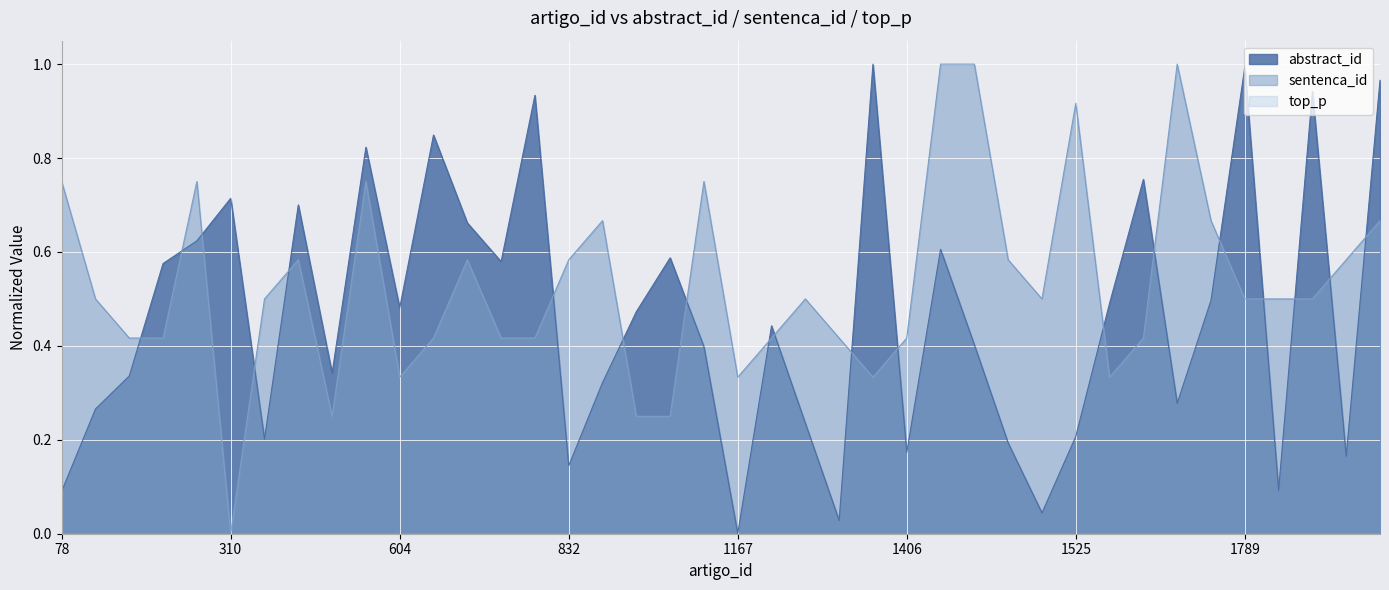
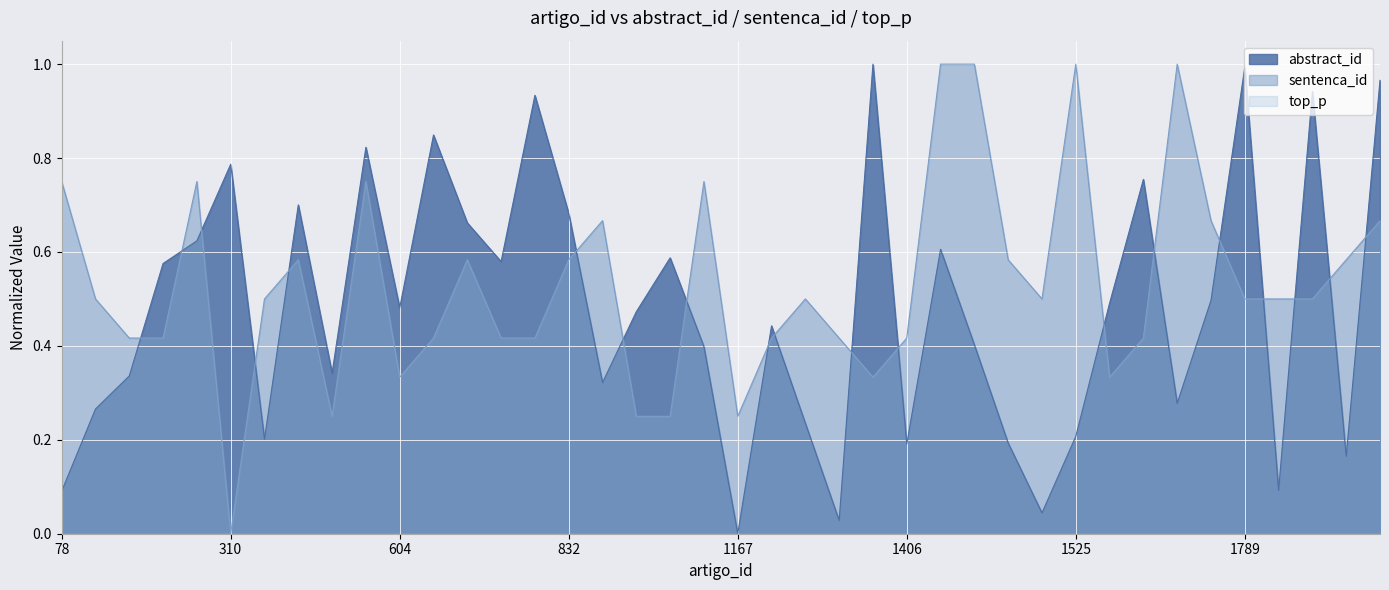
abstract_id, 310: 0.71 -> 0.79
abstract_id, 832: 0.14 -> 0.68
sentenca_id, 1167: 0.33 -> 0.25
abstract_id, 1406: 0.17 -> 0.19
sentenca_id, 1525: 0.92 -> 1.00
